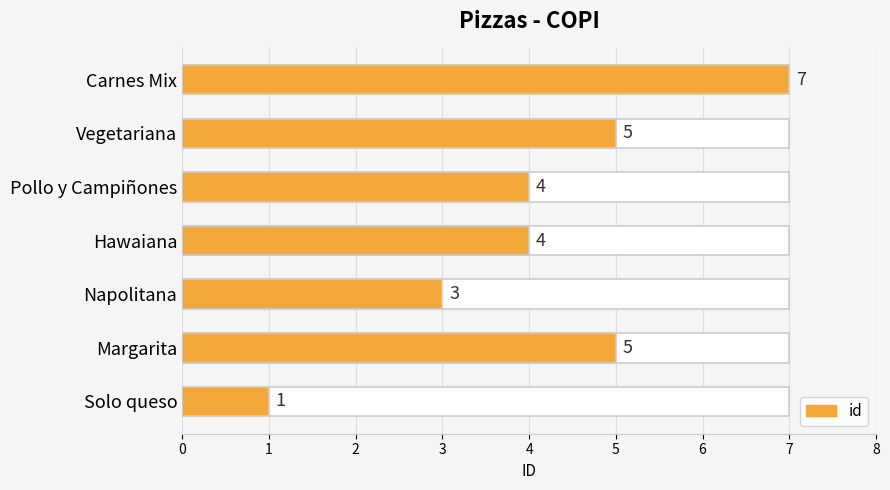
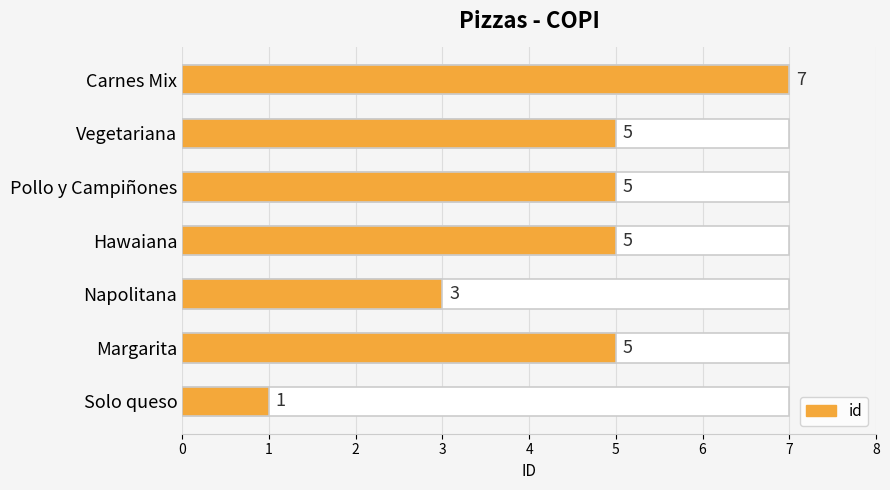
id, Pollo y Campiñones: 4 -> 5
id, Hawaiana: 4 -> 5
